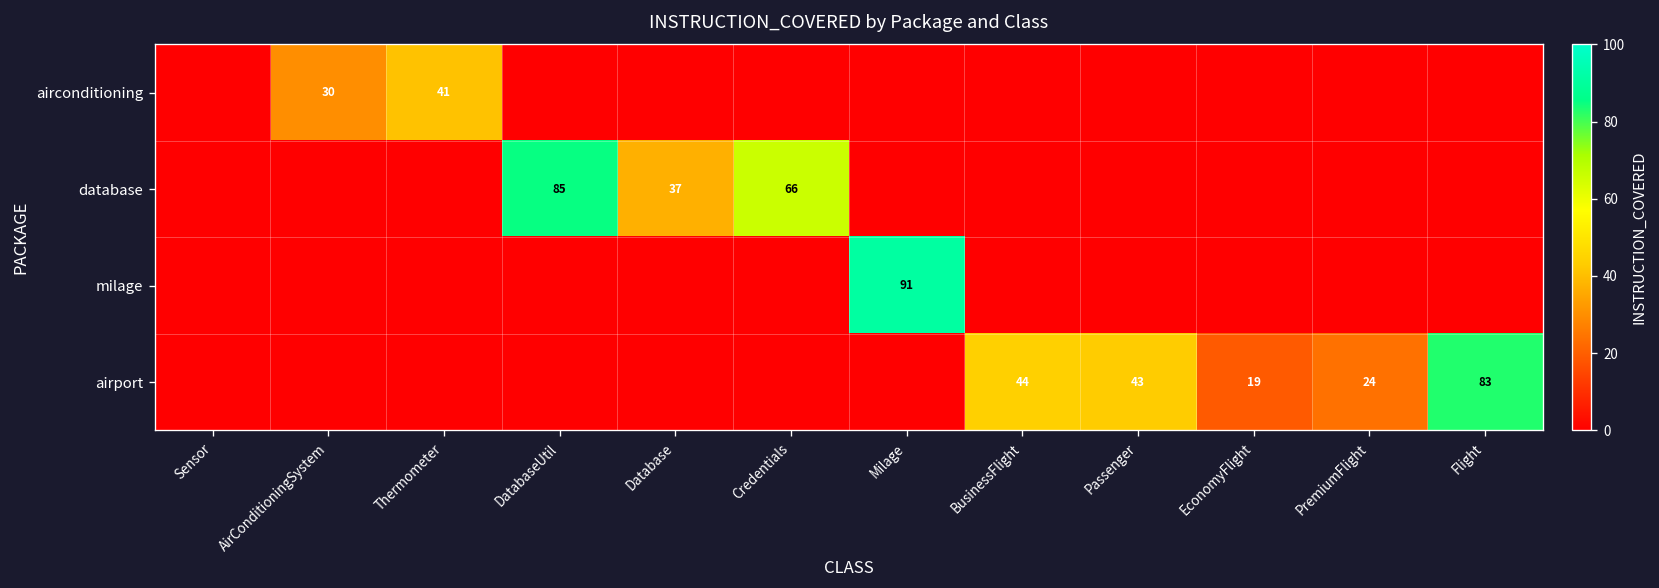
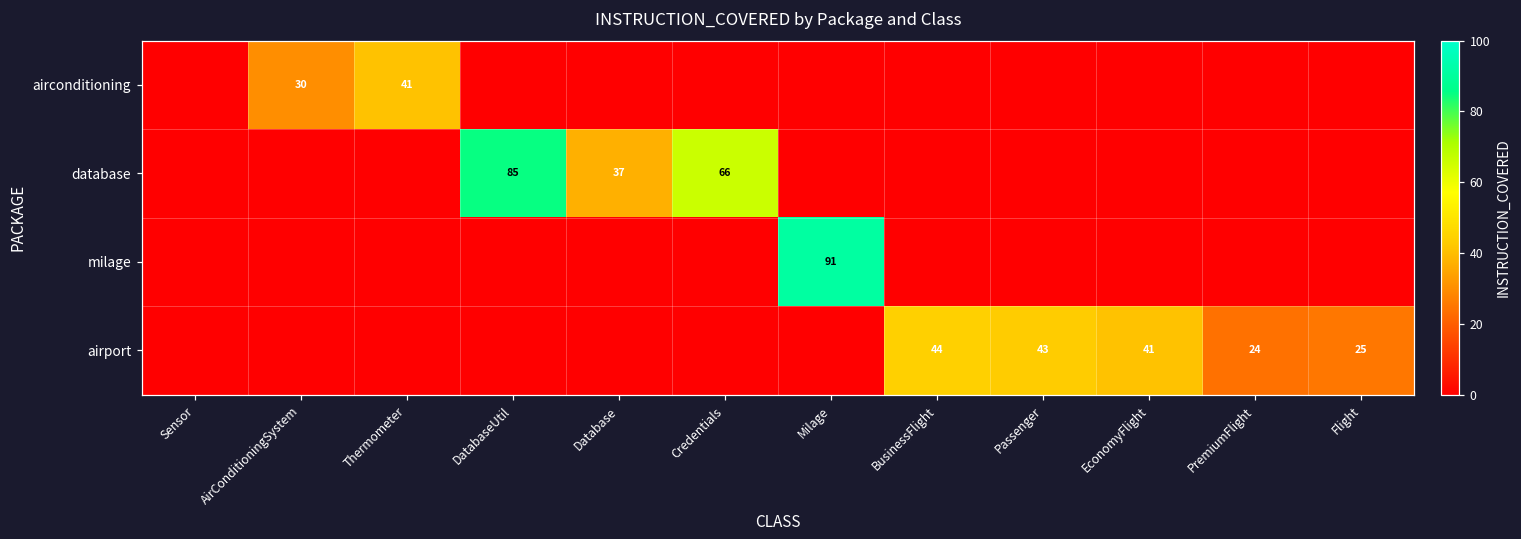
airport, EconomyFlight: 19 -> 41
airport, Flight: 83 -> 25
